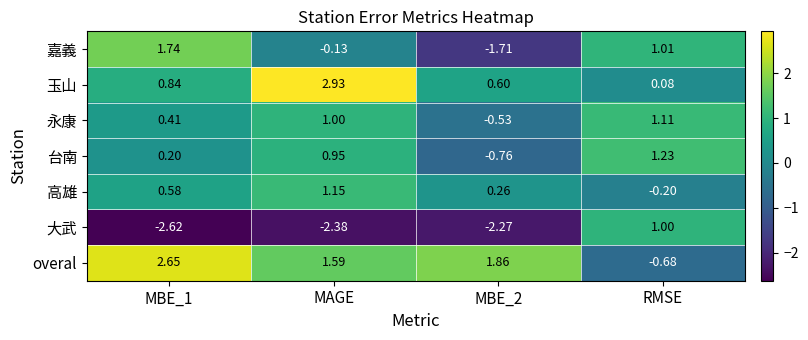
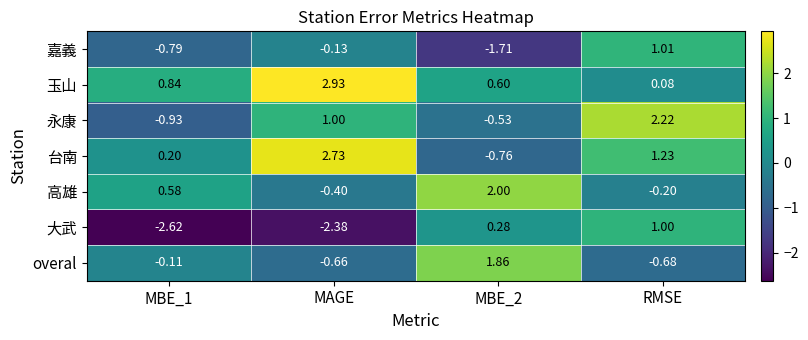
嘉義, MBE_1: 1.74 -> -0.79
永康, MBE_1: 0.41 -> -0.93
永康, RMSE: 1.11 -> 2.22
台南, MAGE: 0.95 -> 2.73
高雄, MAGE: 1.15 -> -0.40
高雄, MBE_2: 0.26 -> 2.00
大武, MBE_2: -2.27 -> 0.28
overal, MBE_1: 2.65 -> -0.11
overal, MAGE: 1.59 -> -0.66
